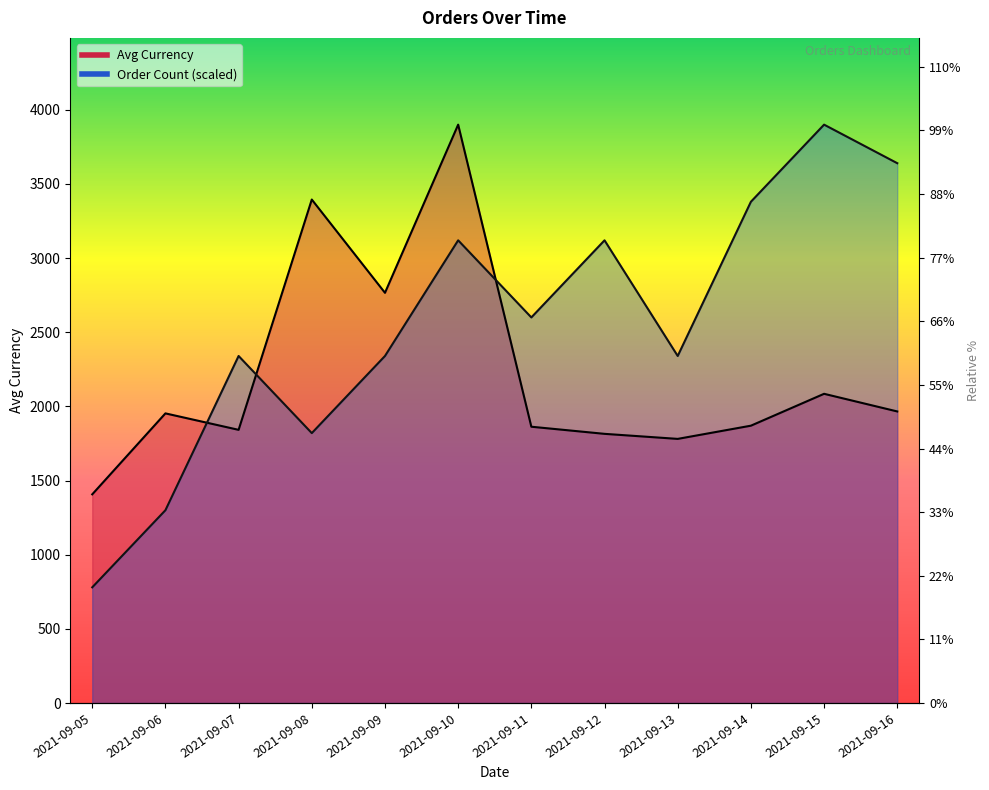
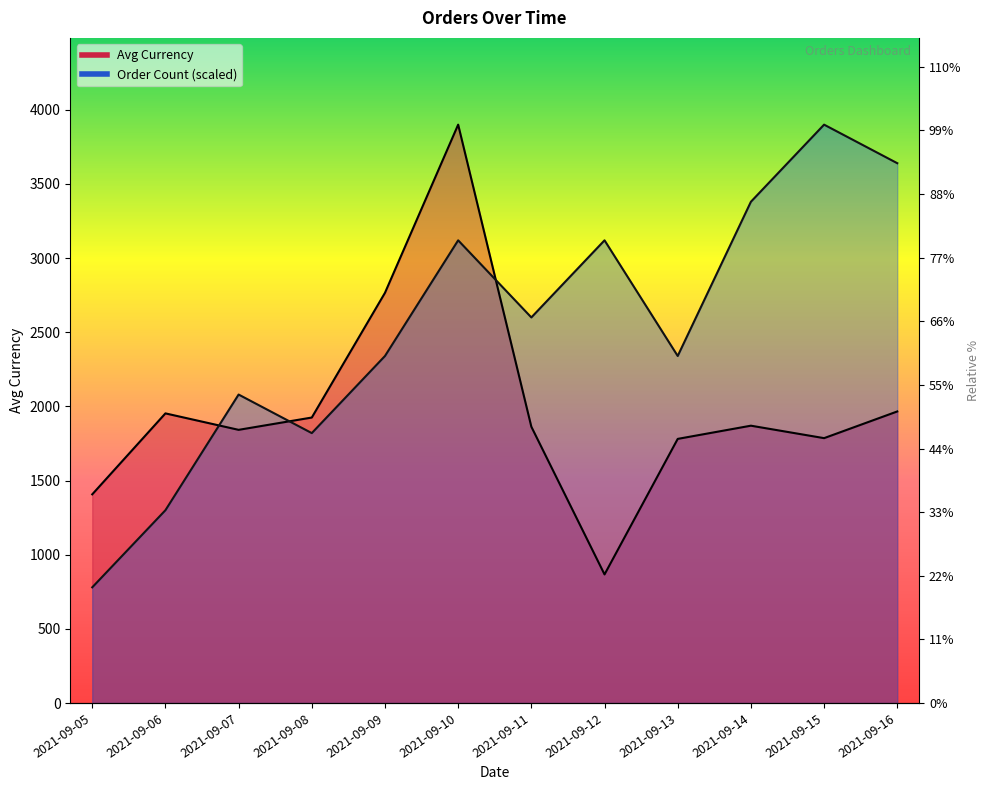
Order Count (scaled), 2021-09-07: 2340 -> 2080
Avg Currency, 2021-09-08: 3400 -> 1930
Avg Currency, 2021-09-12: 1820 -> 870
Avg Currency, 2021-09-15: 2090 -> 1790
